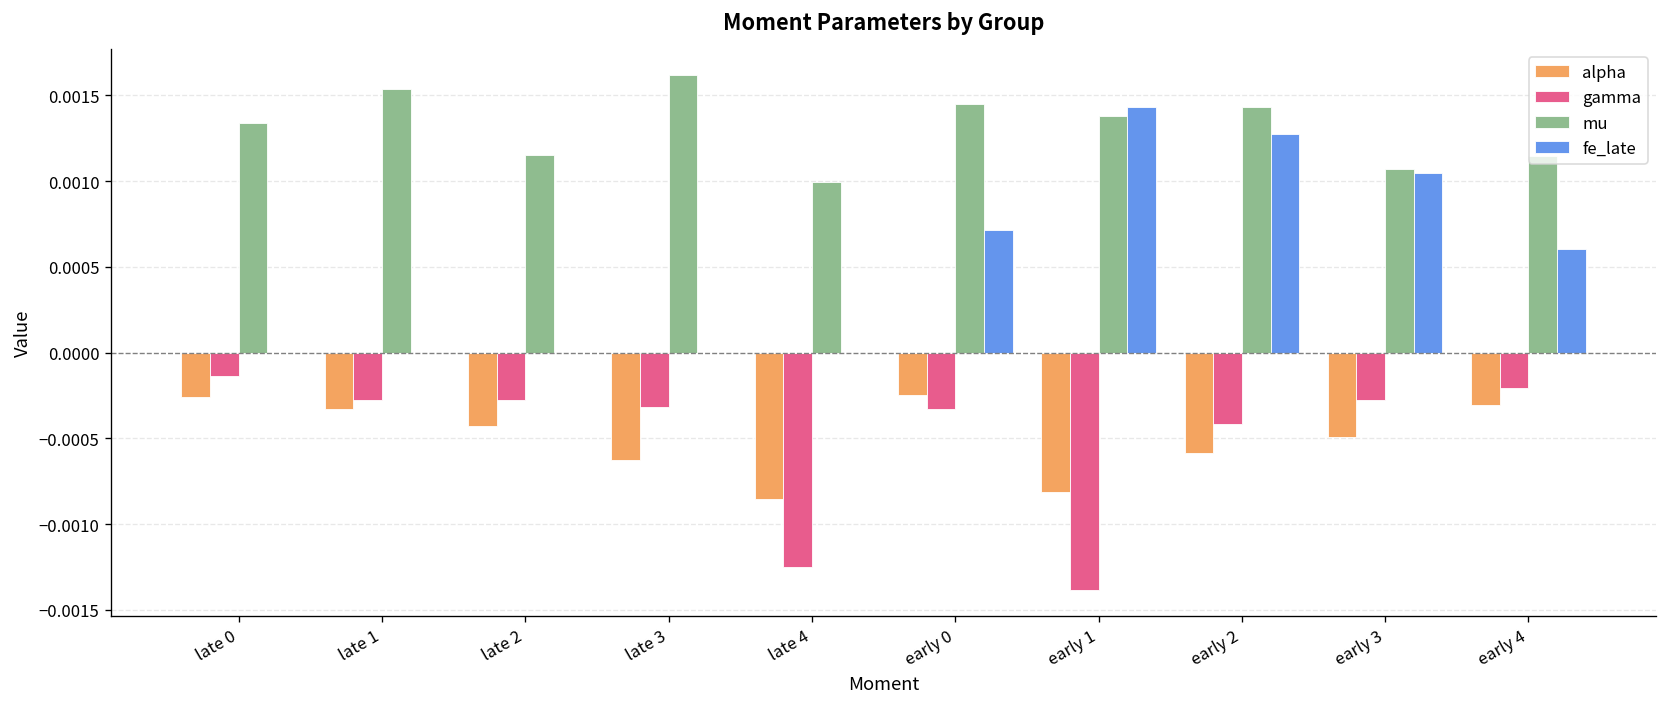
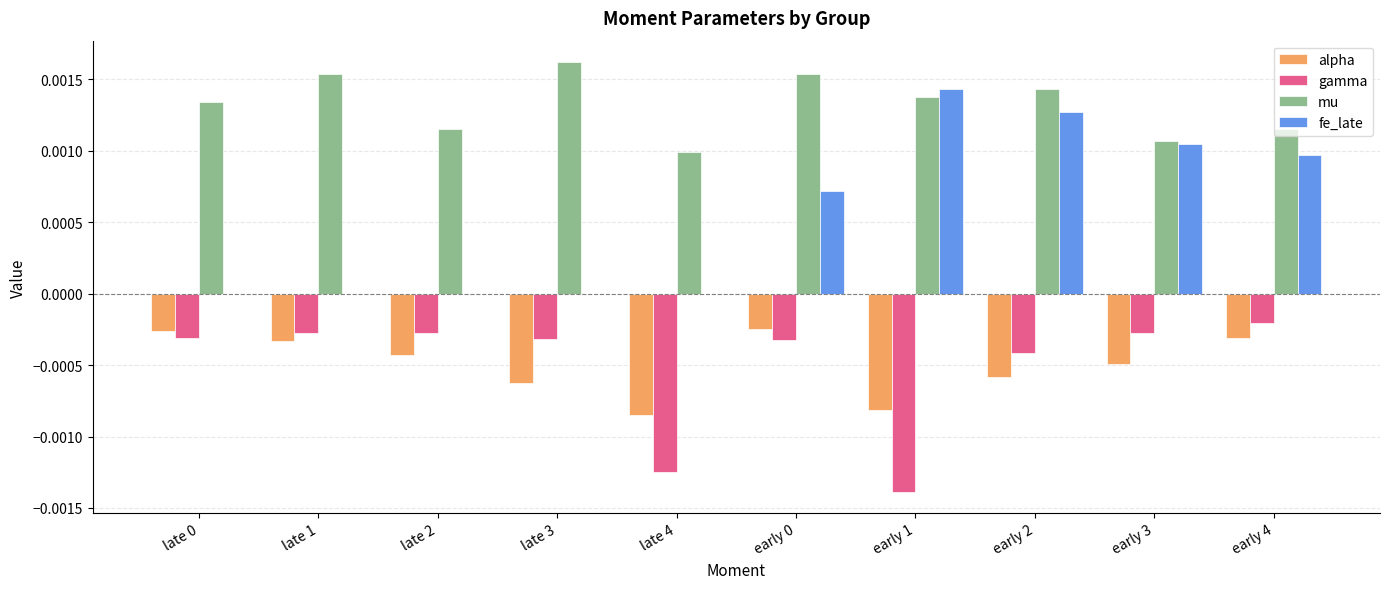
gamma, late 0: -0.00014 -> -0.00031
mu, early 0: 0.00145 -> 0.00154
fe_late, early 4: 0.00060 -> 0.00097
